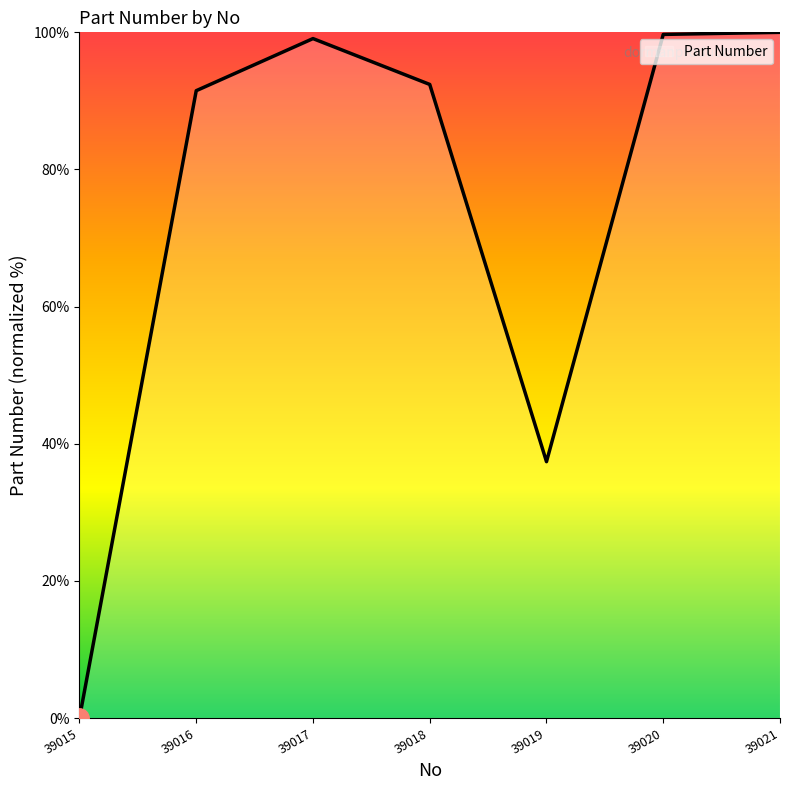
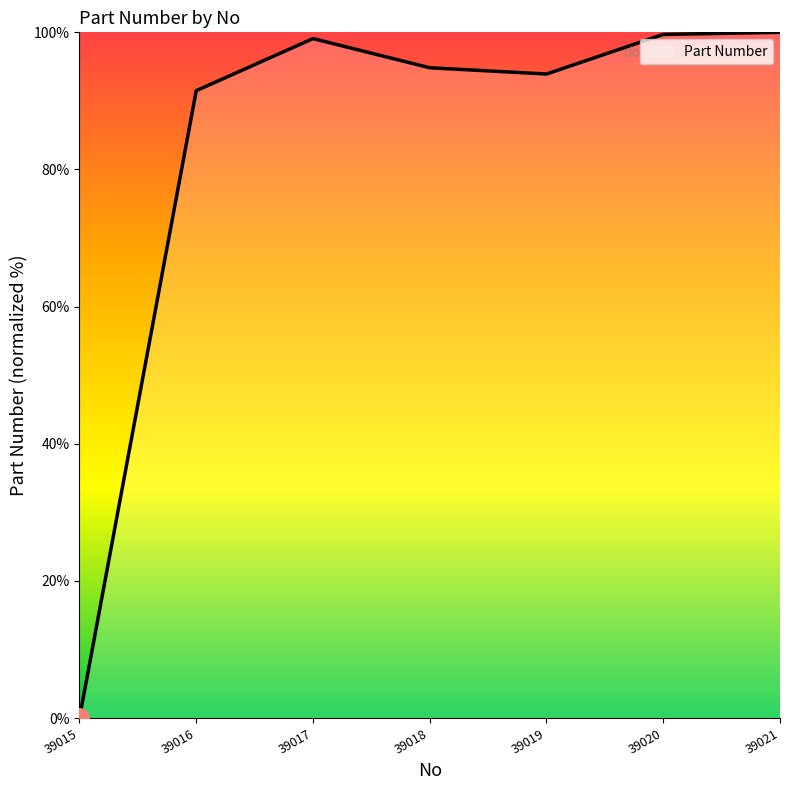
Part Number, 39018: 92% -> 95%
Part Number, 39019: 37% -> 94%
